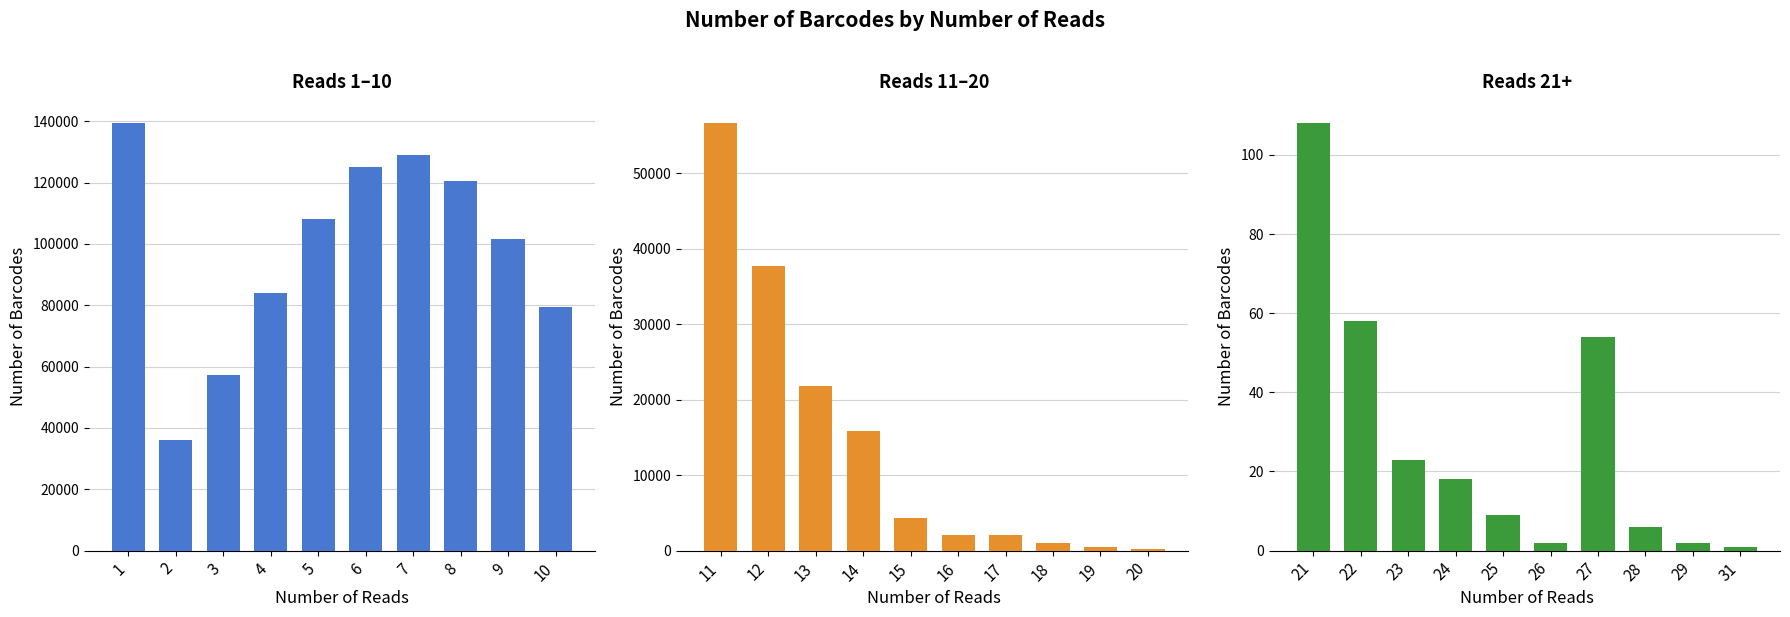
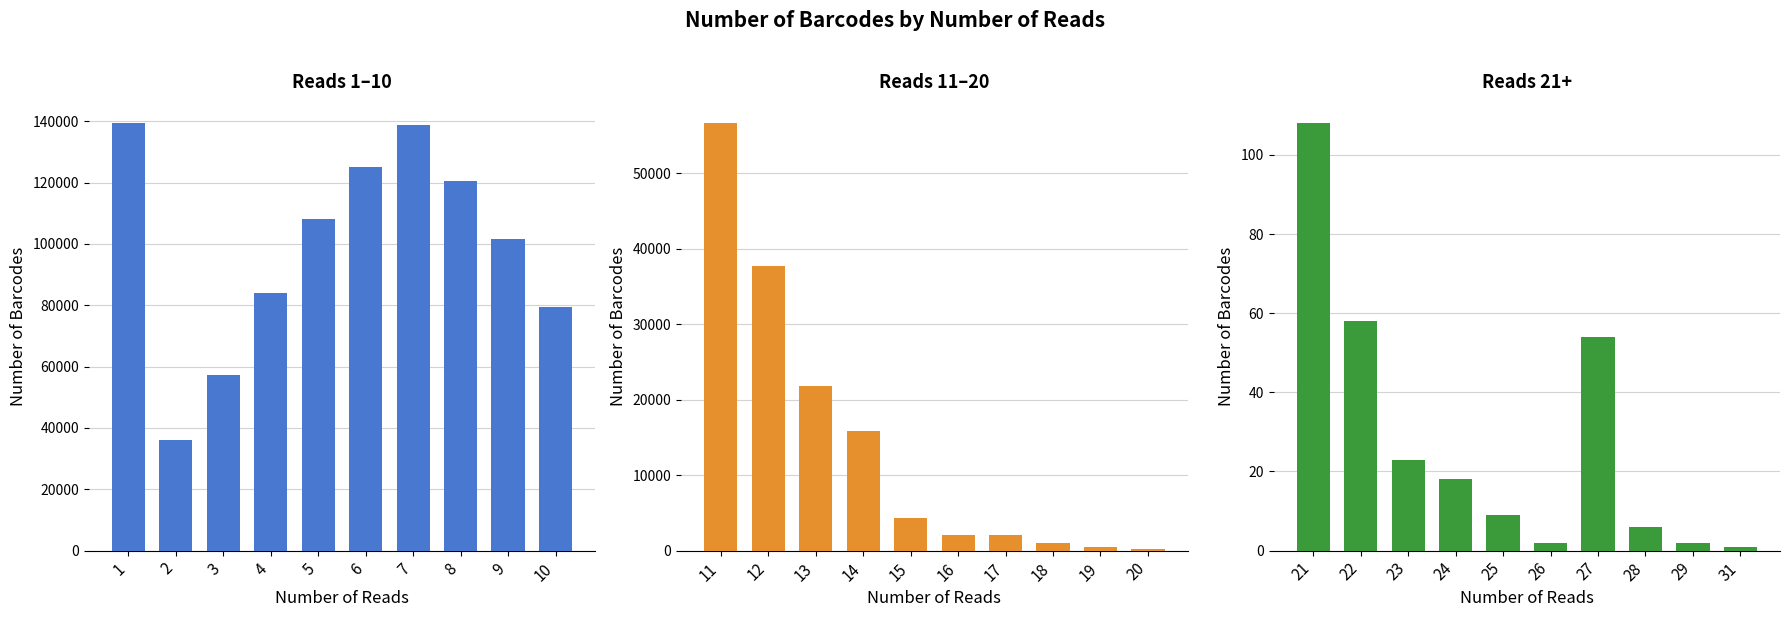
Reads 1–10, 7: 129000 -> 139000
